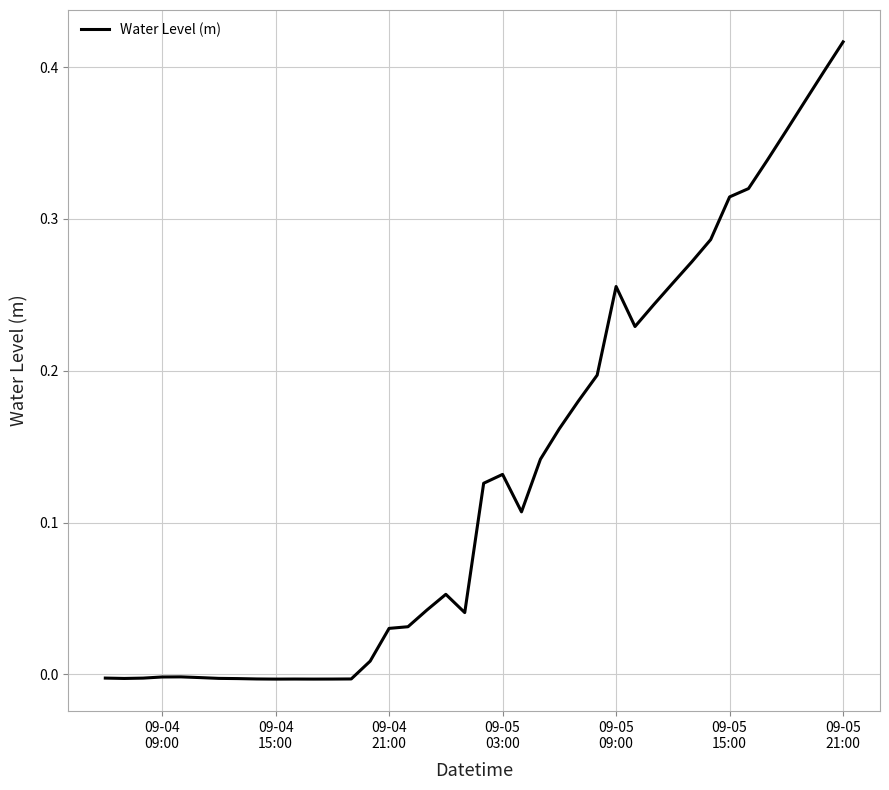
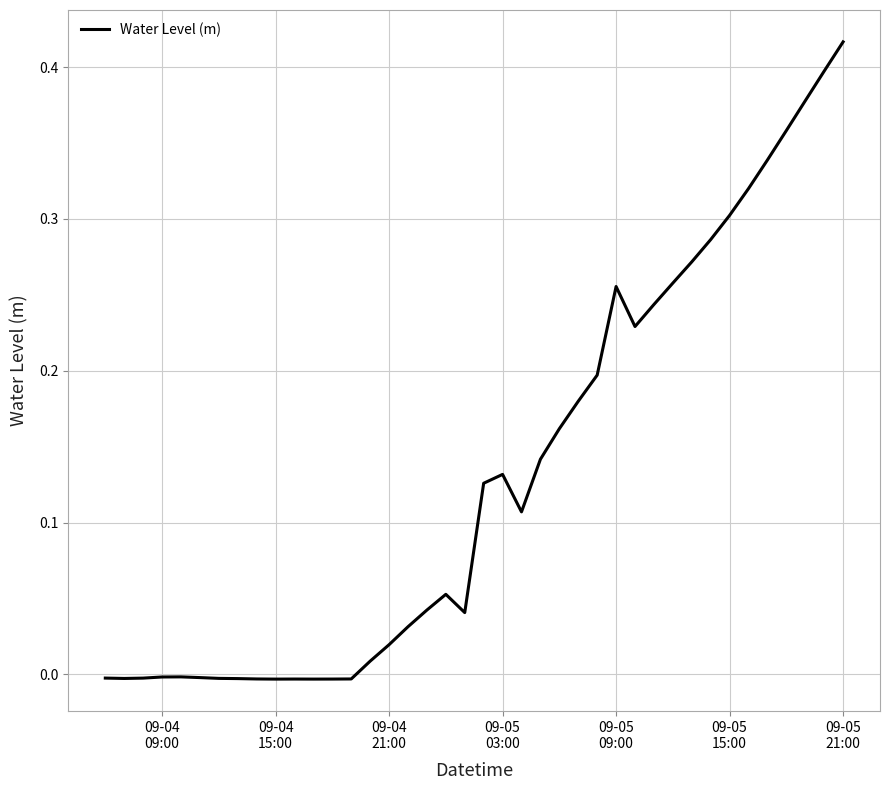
09-04 21:00: 0.030 -> 0.020
09-05 15:00: 0.315 -> 0.302
